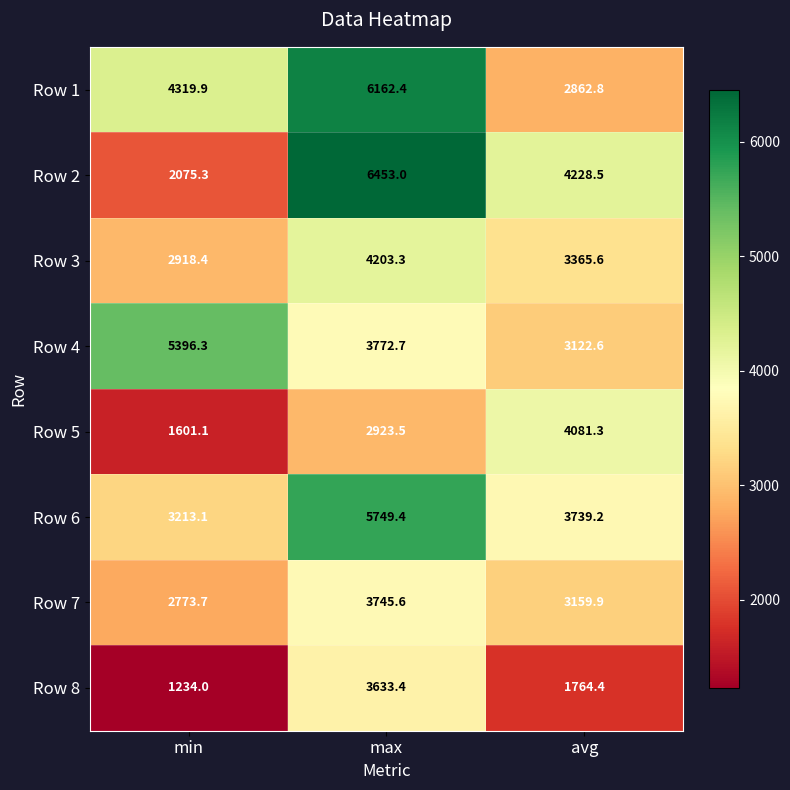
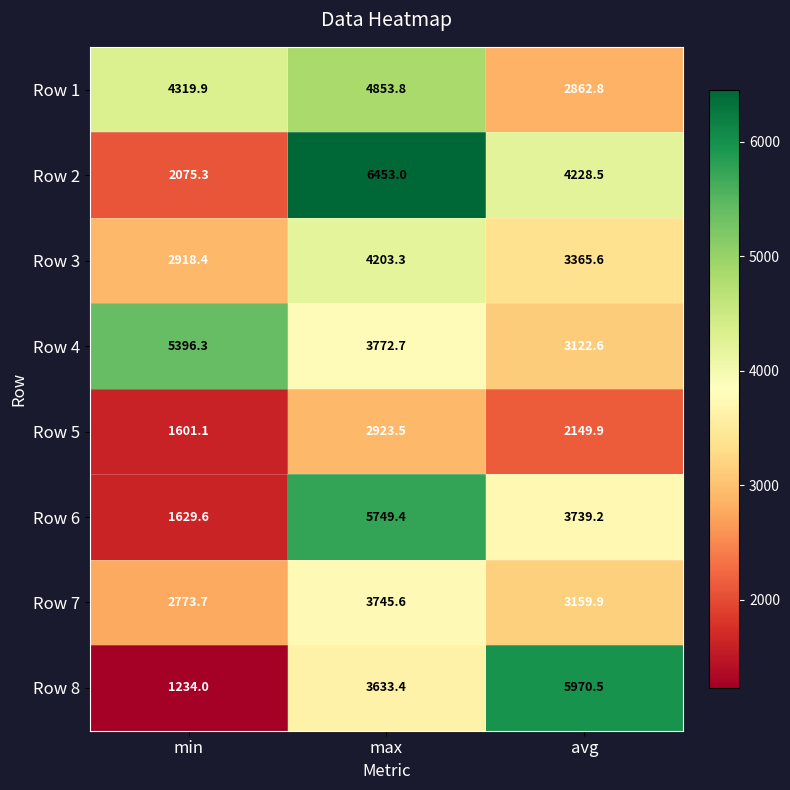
Row 1, max: 6162.4 -> 4853.8
Row 5, avg: 4081.3 -> 2149.9
Row 6, min: 3213.1 -> 1629.6
Row 8, avg: 1764.4 -> 5970.5
